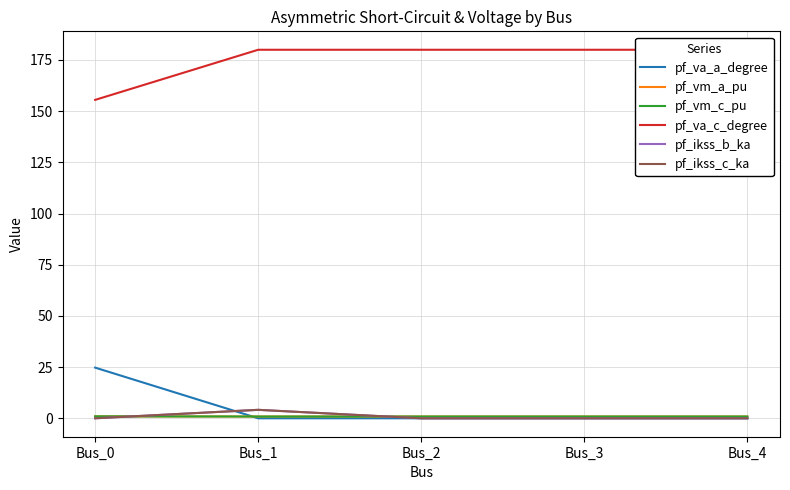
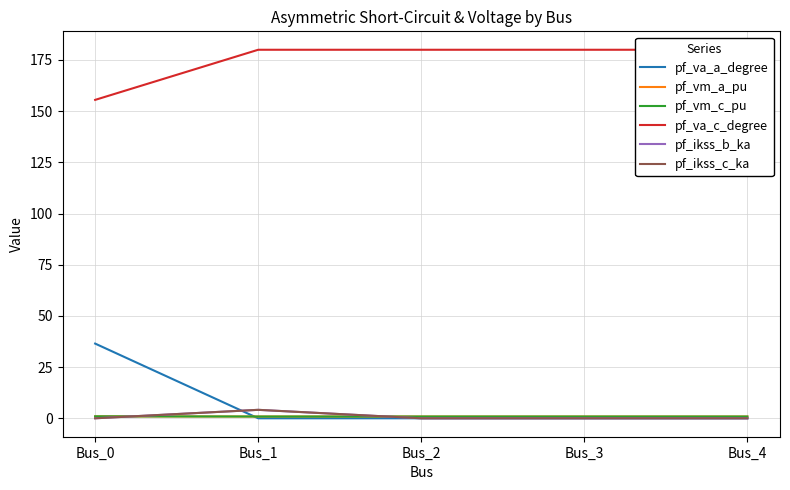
pf_va_a_degree, Bus_0: 25 -> 36
